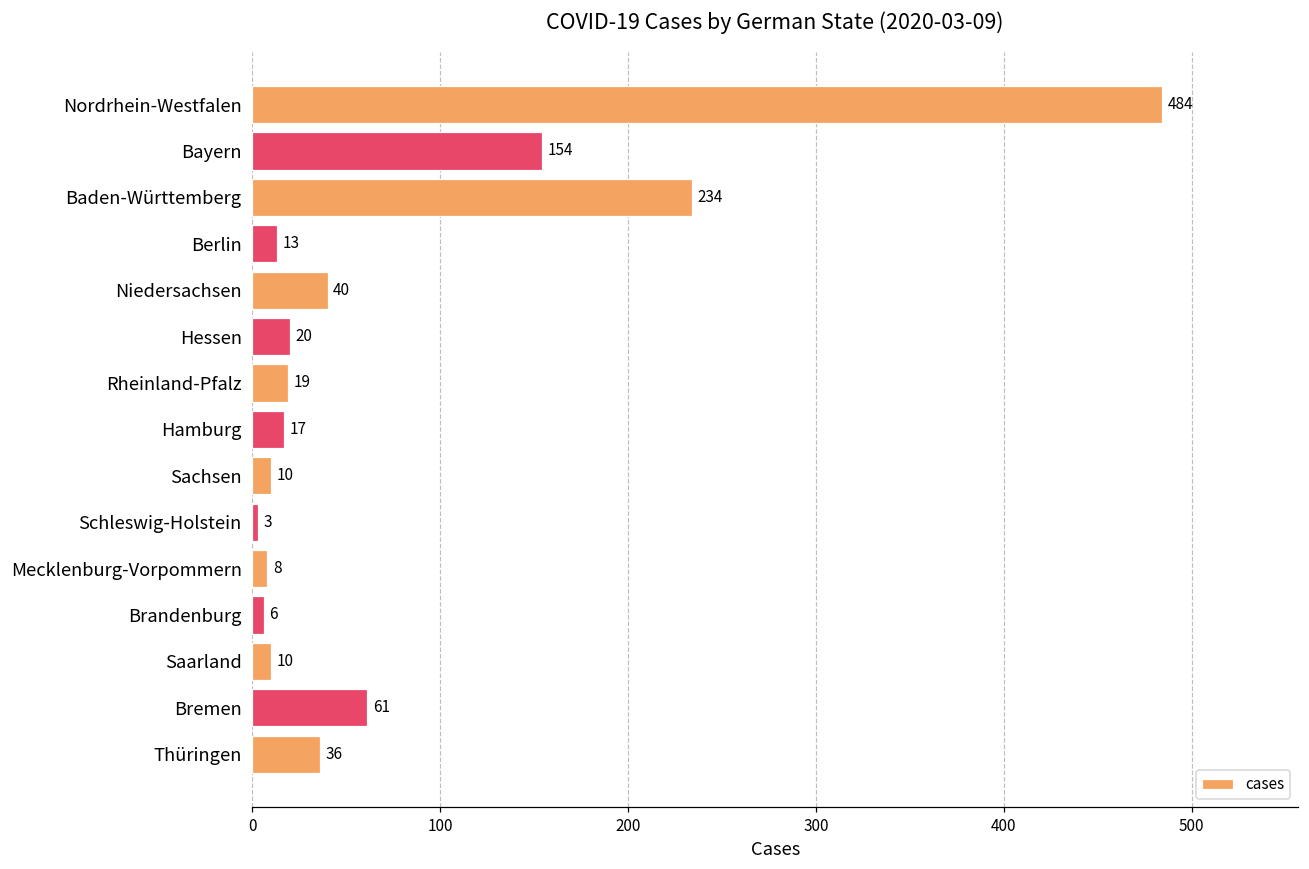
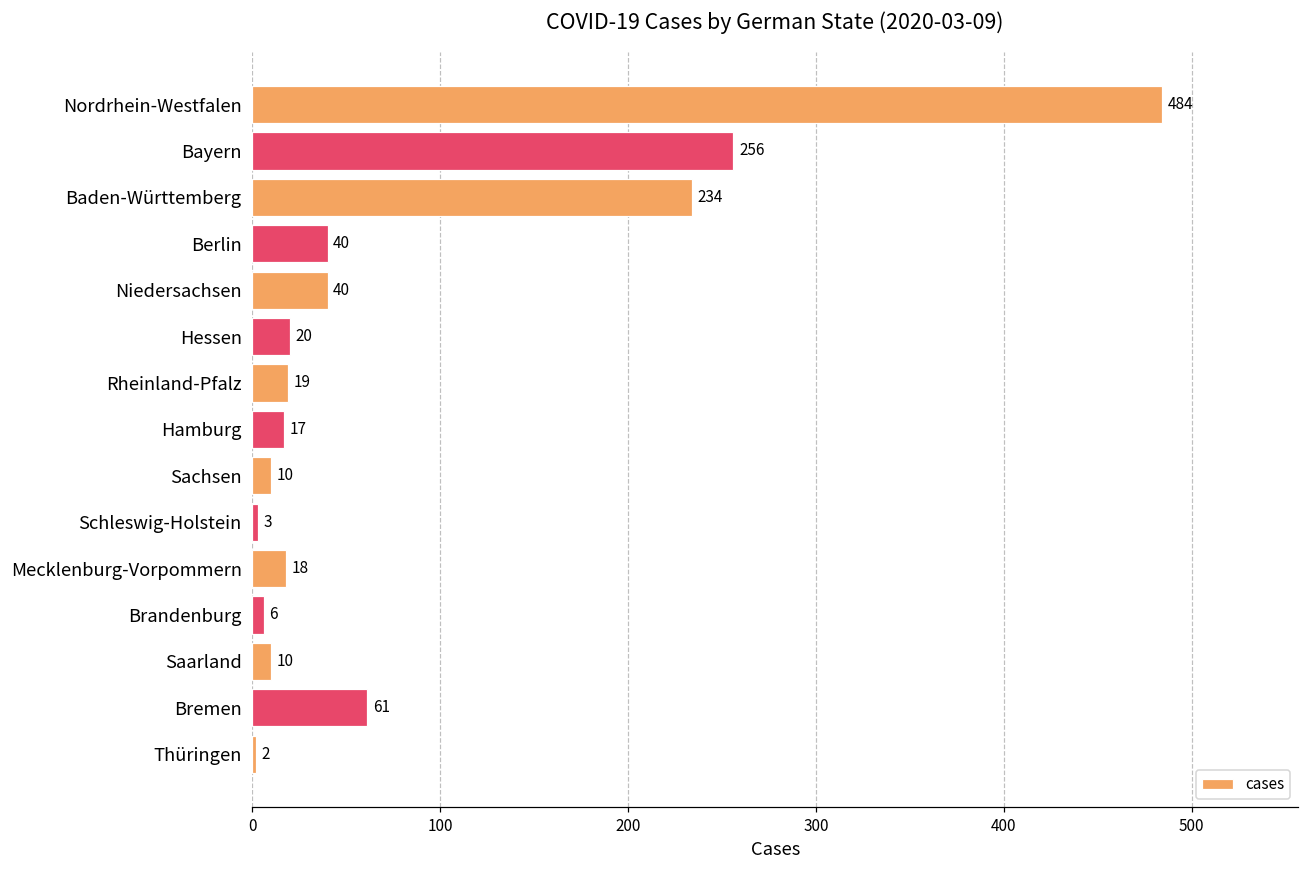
Bayern: 154 -> 256
Berlin: 13 -> 40
Mecklenburg-Vorpommern: 8 -> 18
Thüringen: 36 -> 2
